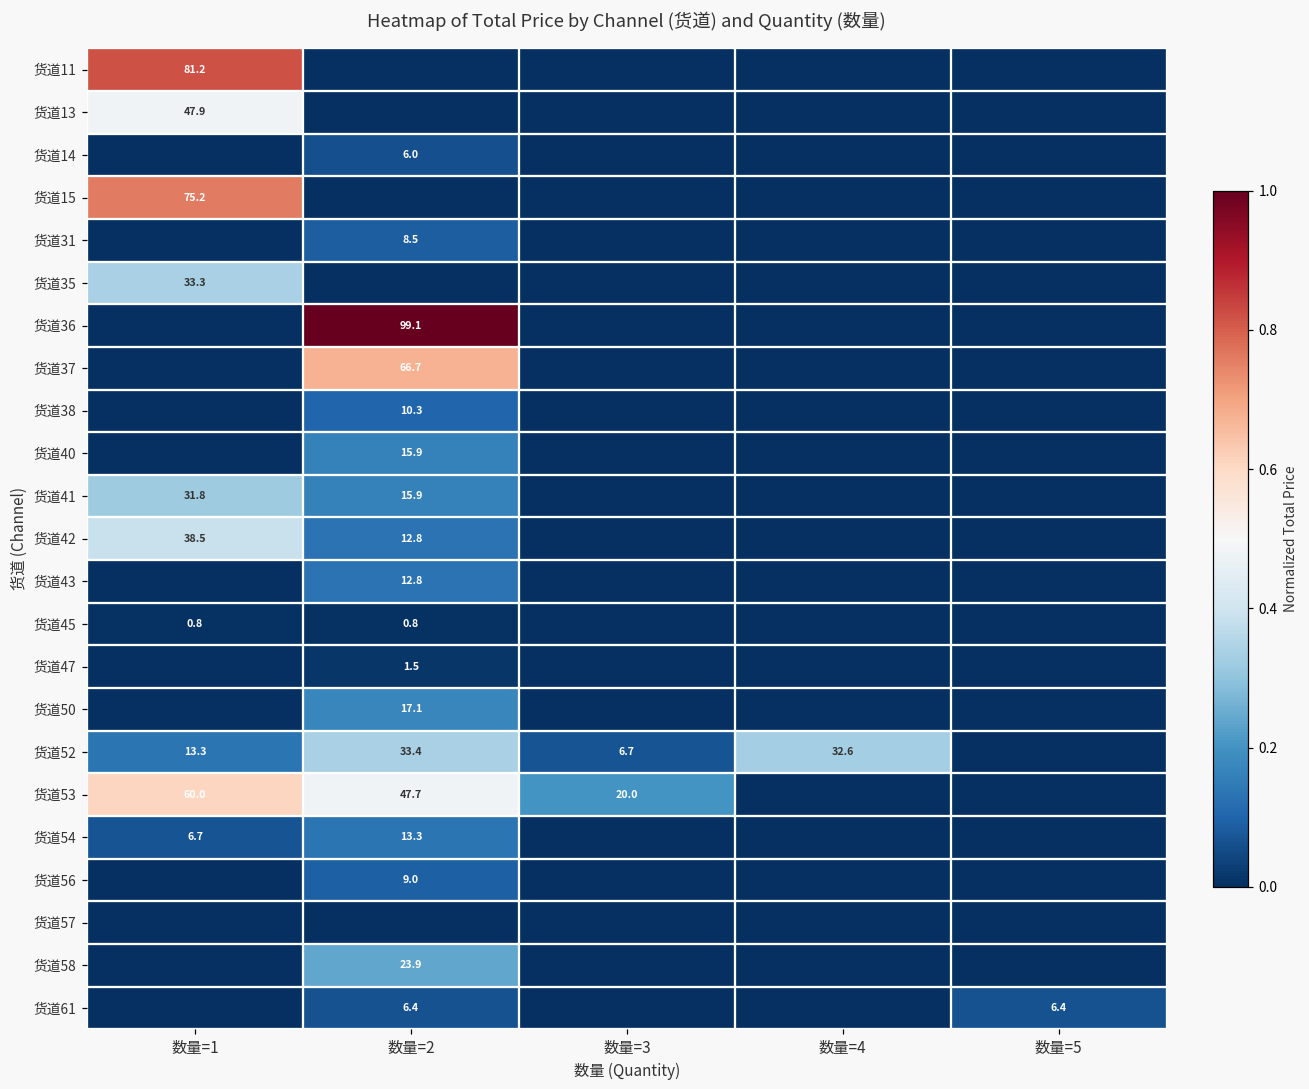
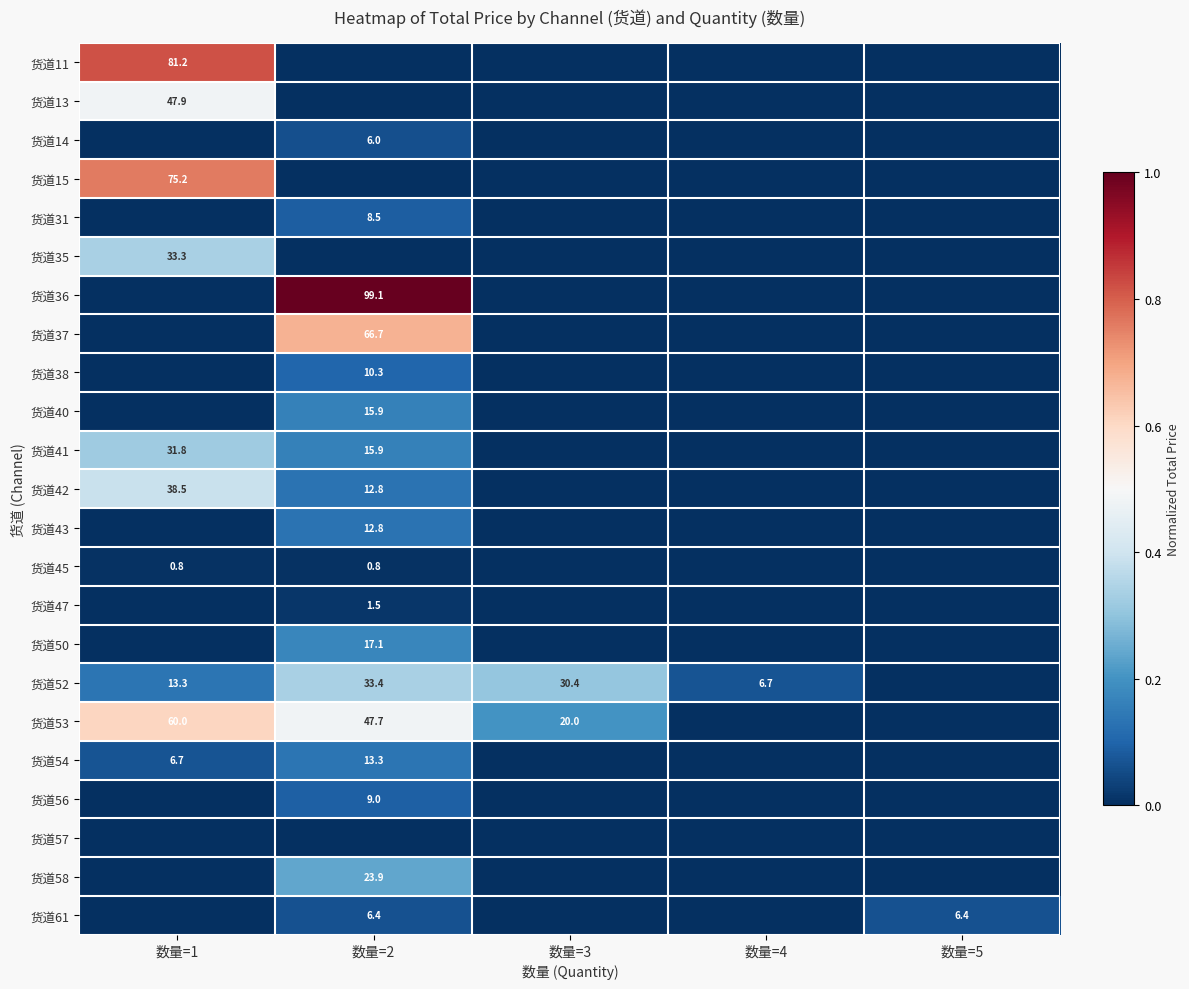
货道52, 数量=3: 6.7 -> 30.4
货道52, 数量=4: 32.6 -> 6.7
